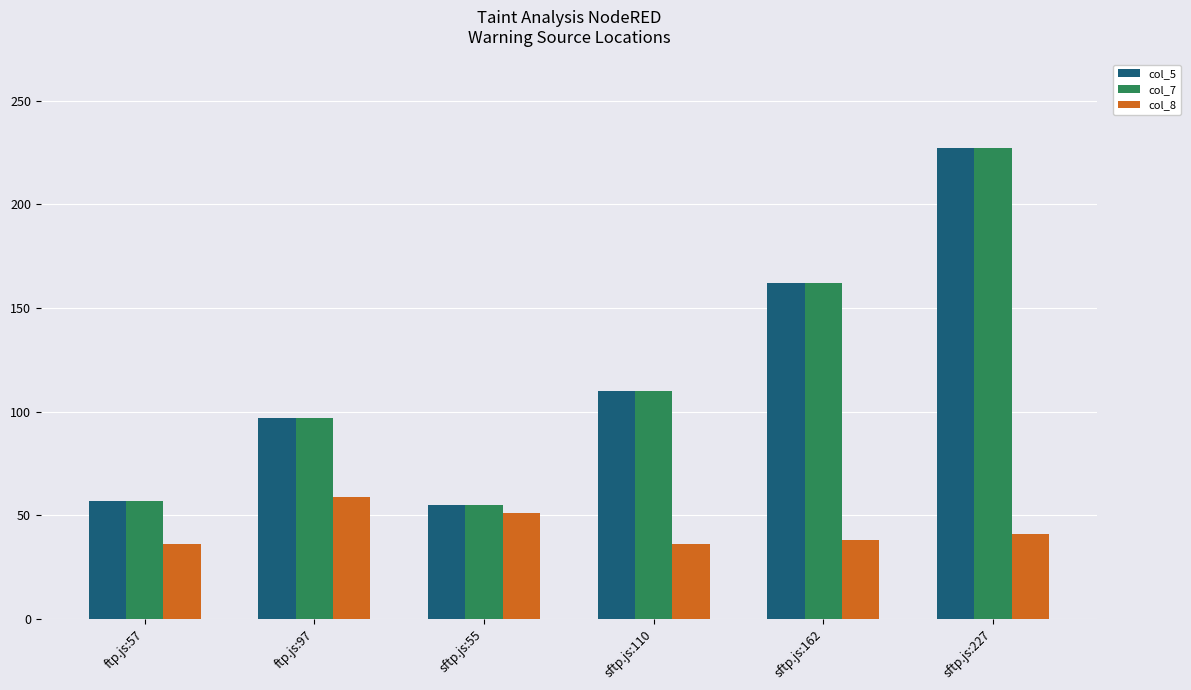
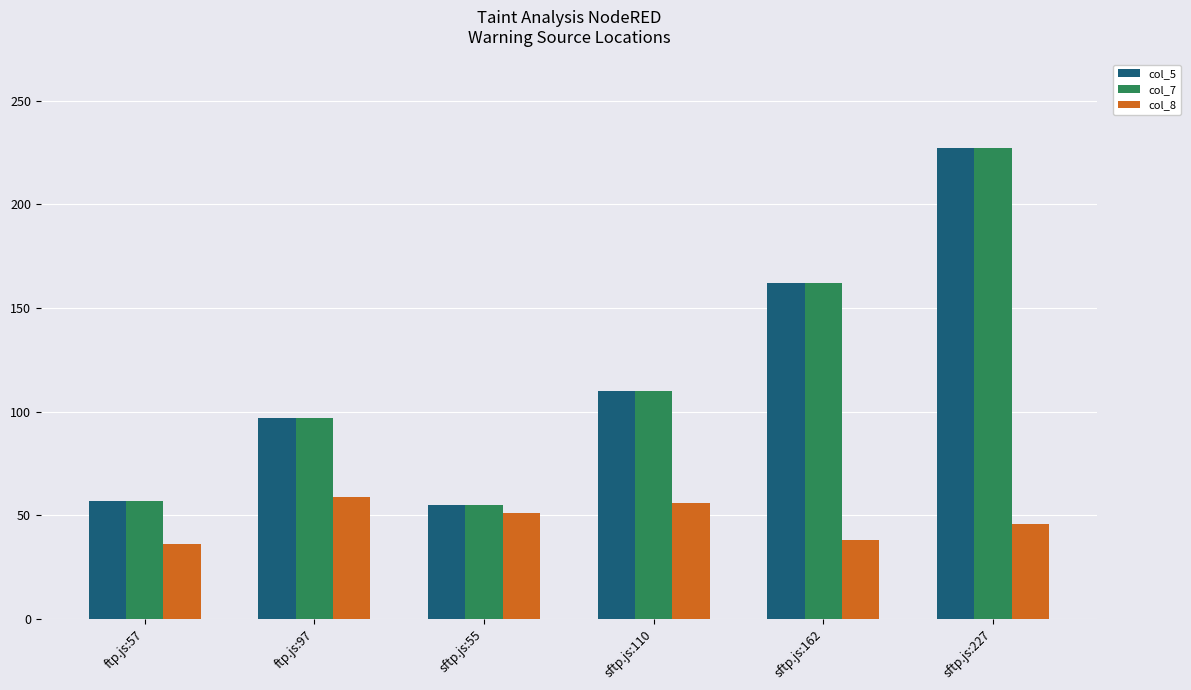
col_8, sftp.js:110: 36 -> 56
col_8, sftp.js:227: 41 -> 46
